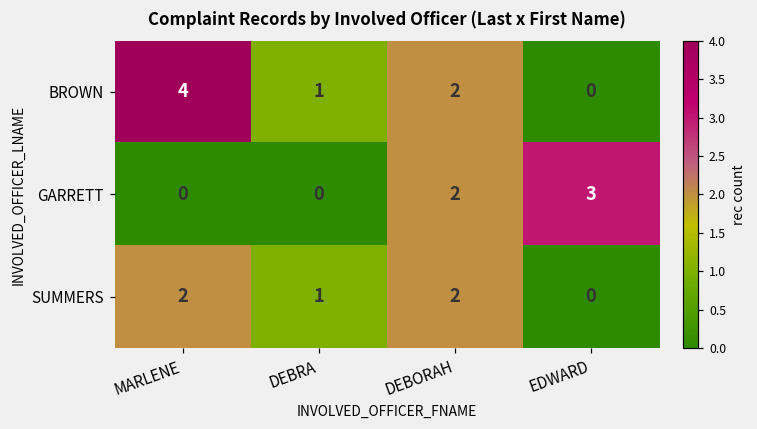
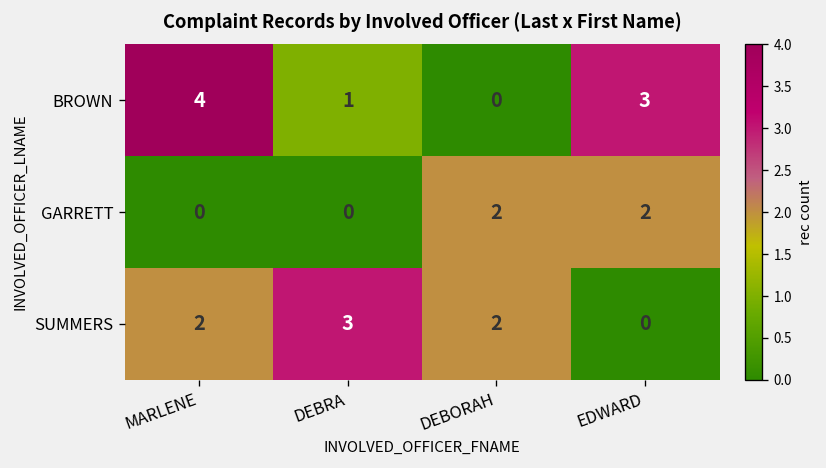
BROWN, DEBORAH: 2 -> 0
BROWN, EDWARD: 0 -> 3
GARRETT, EDWARD: 3 -> 2
SUMMERS, DEBRA: 1 -> 3
